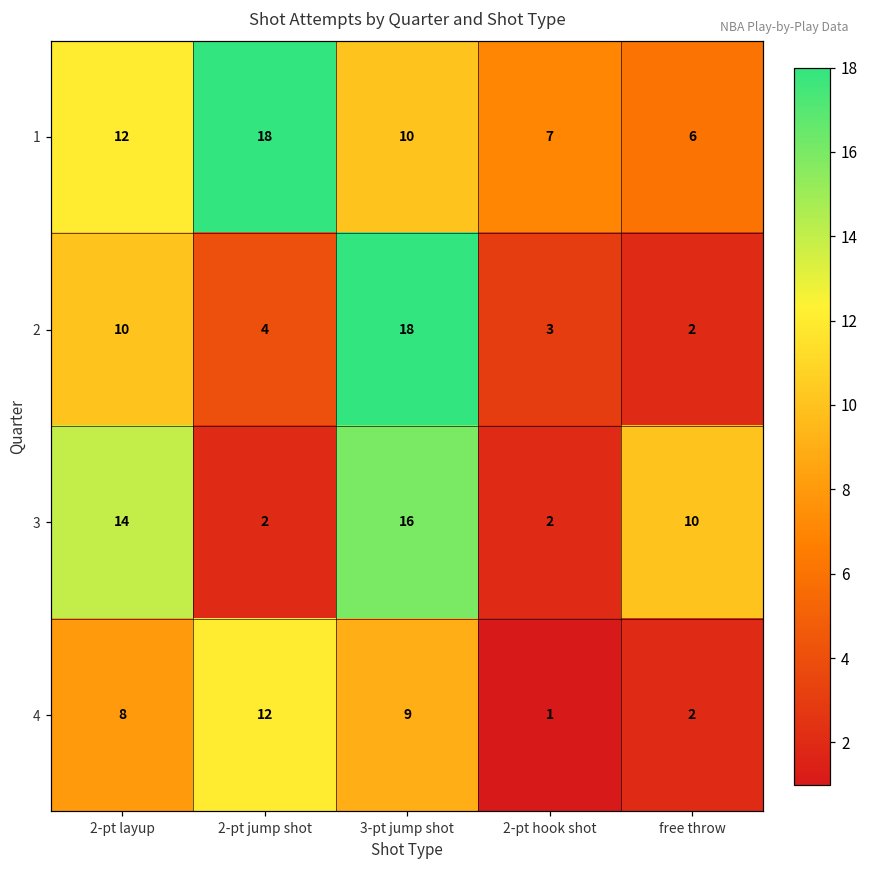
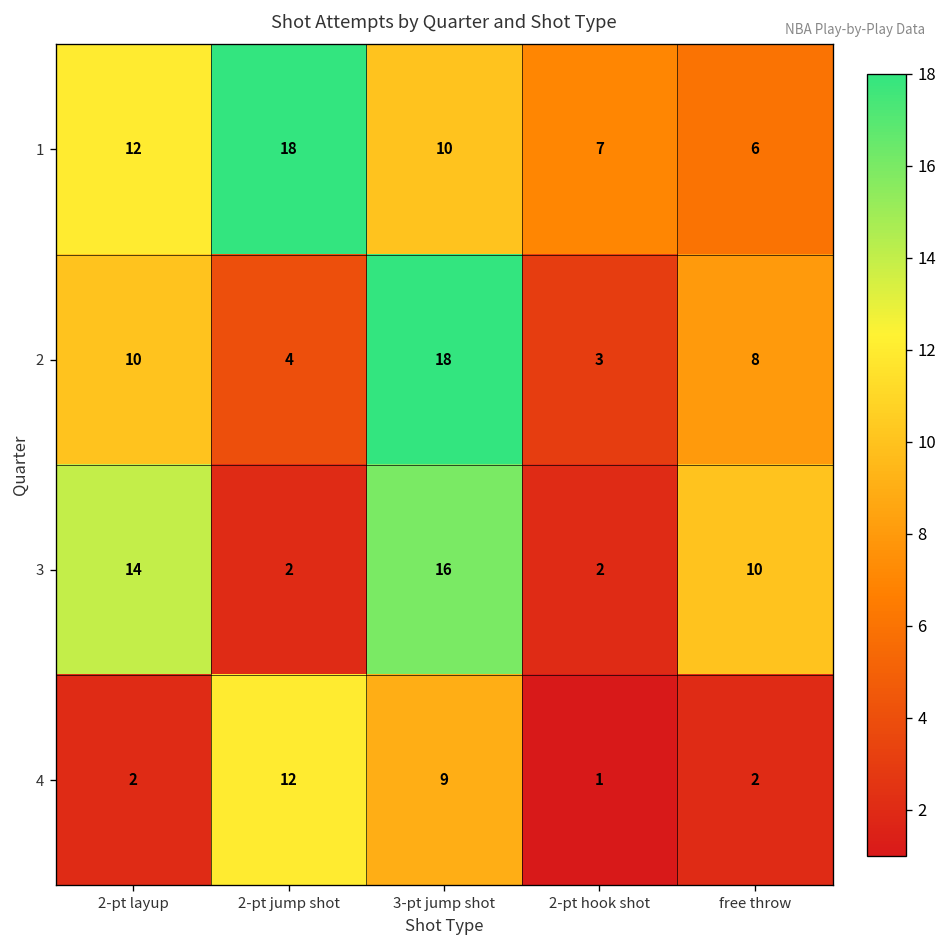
2, free throw: 2 -> 8
4, 2-pt layup: 8 -> 2
